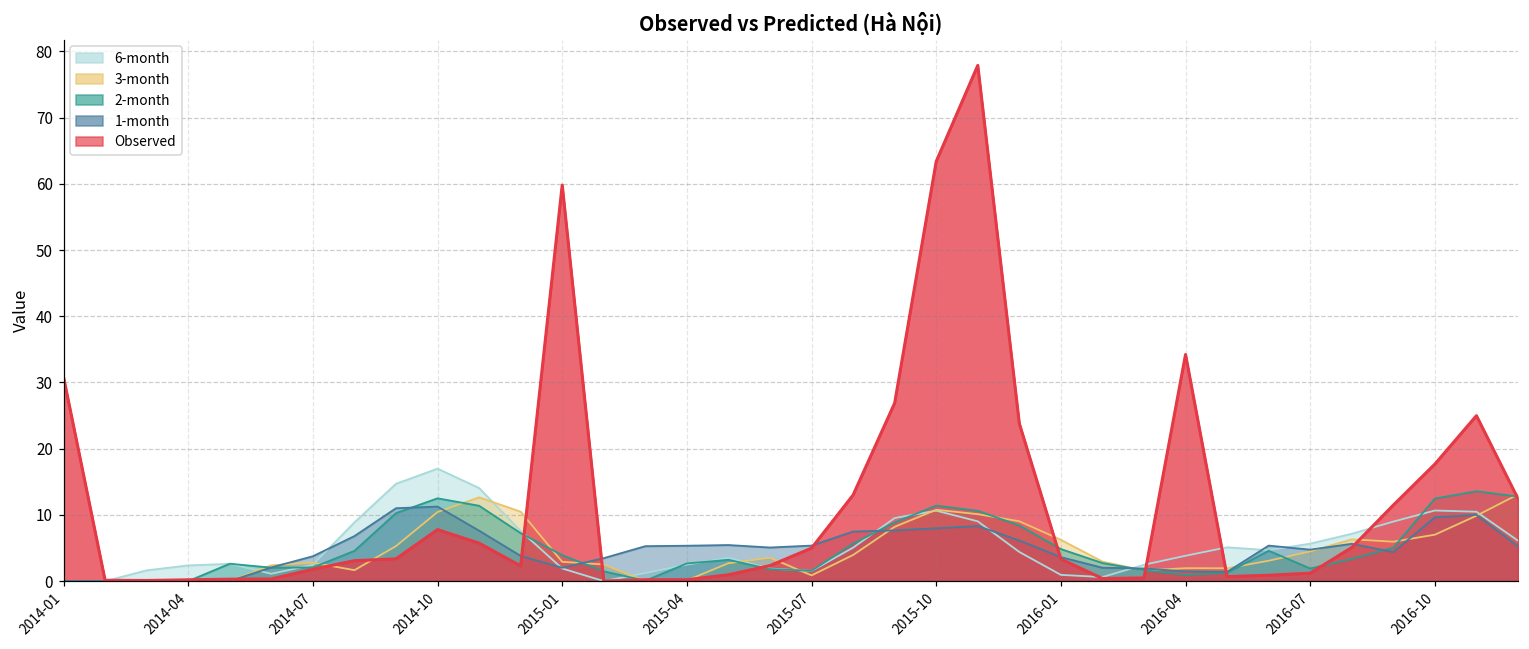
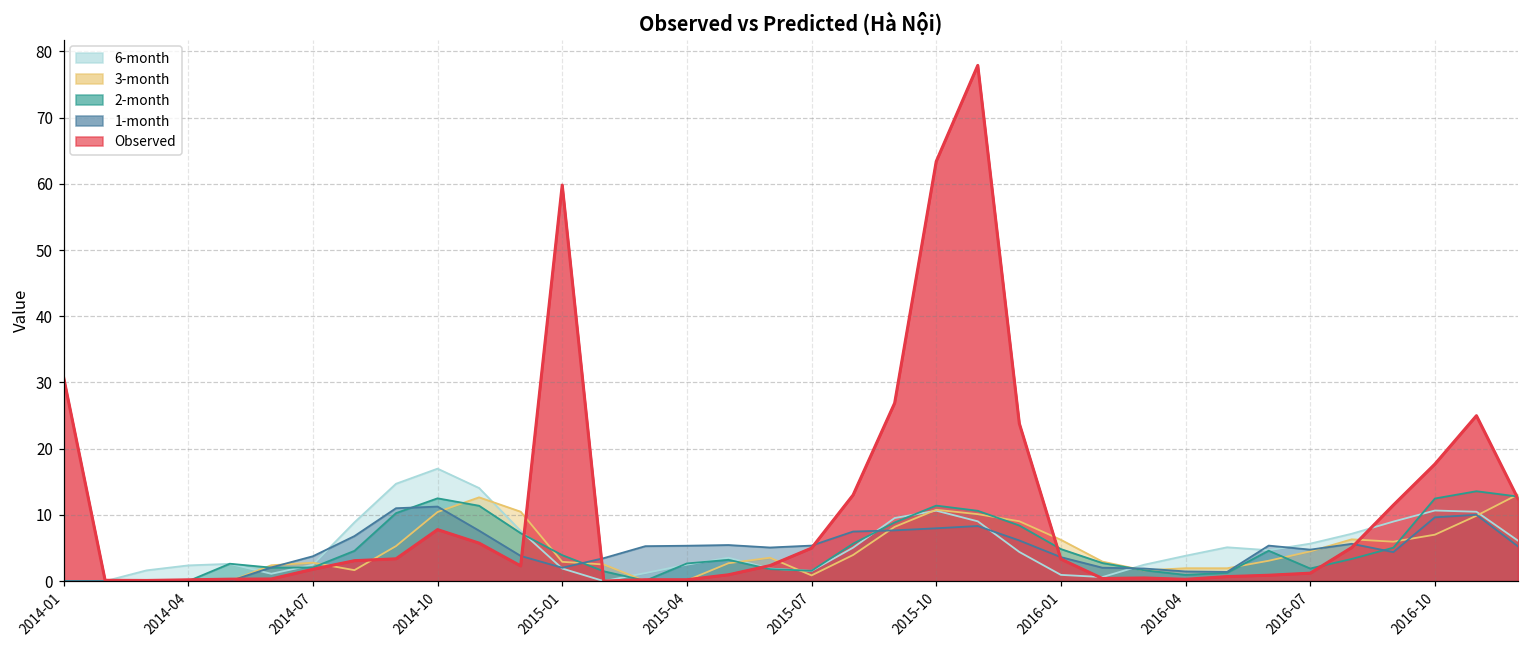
Observed, 2016-04: 34 -> 0
